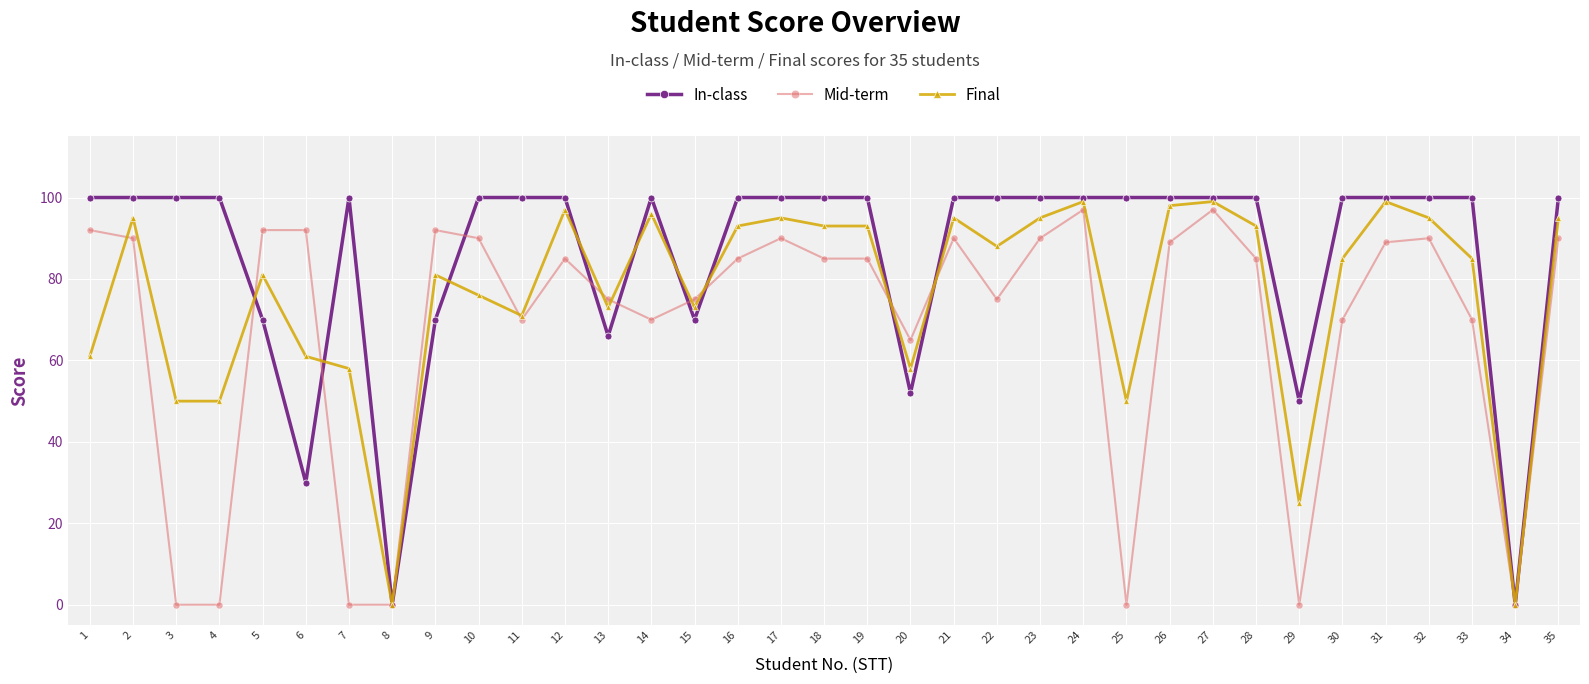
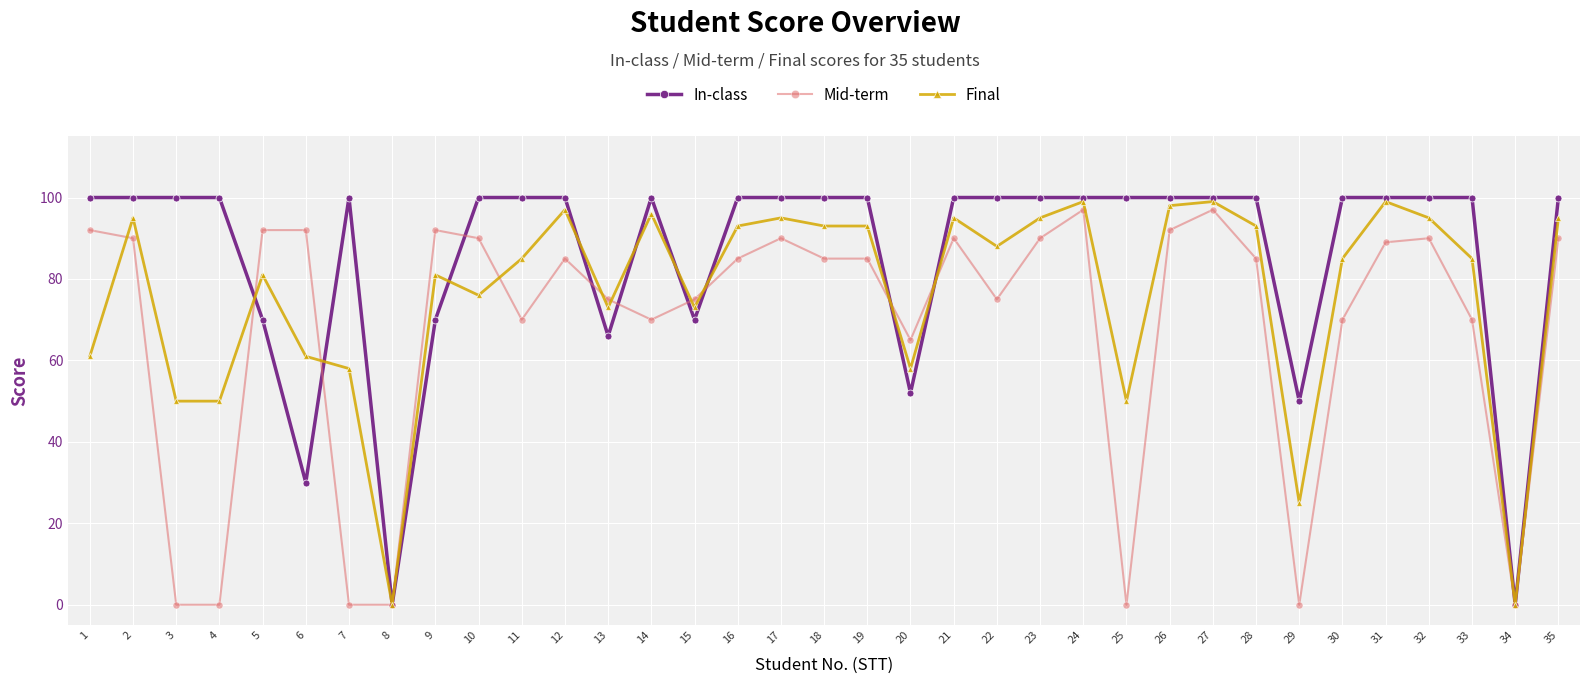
Final, 11: 71 -> 85
Mid-term, 26: 89 -> 92
